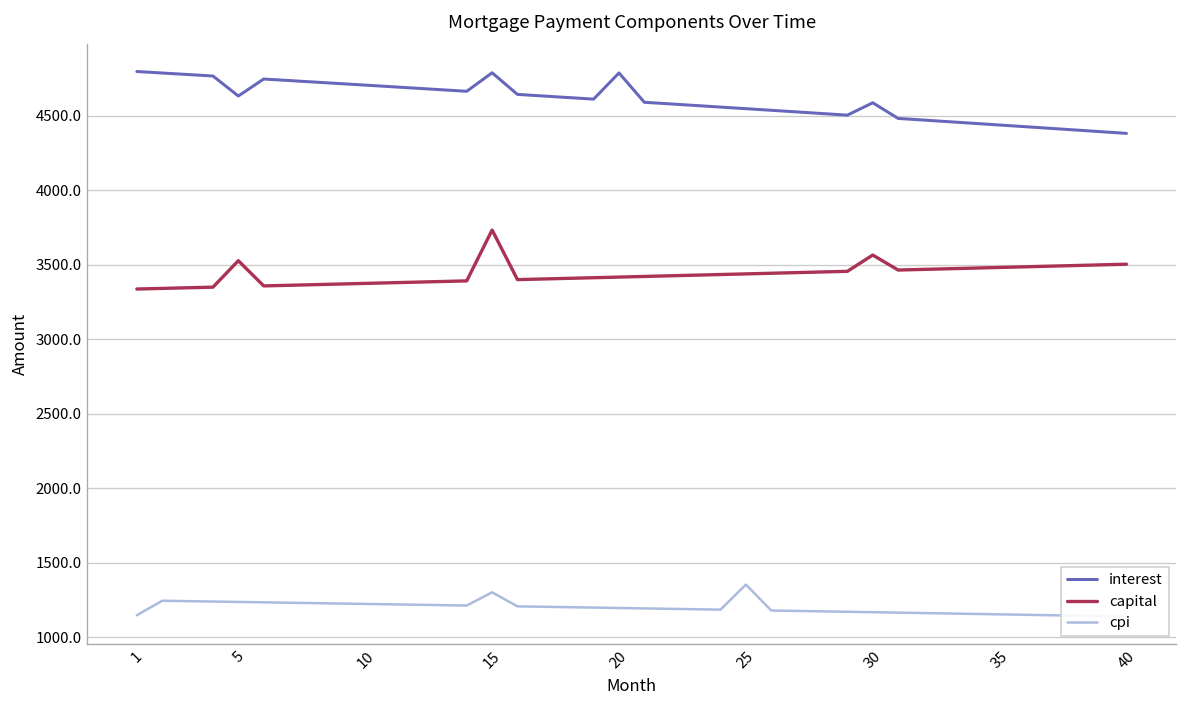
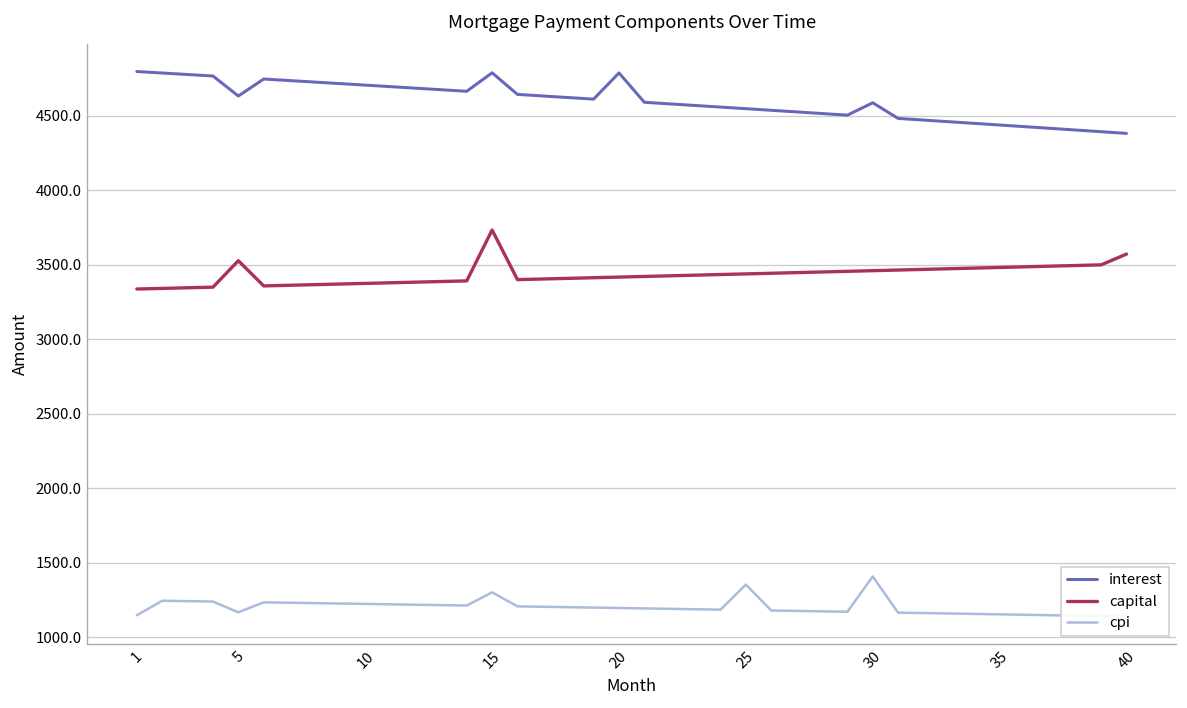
cpi, 5: 1240 -> 1170
capital, 30: 3570 -> 3460
cpi, 30: 1170 -> 1410
capital, 40: 3500 -> 3570
